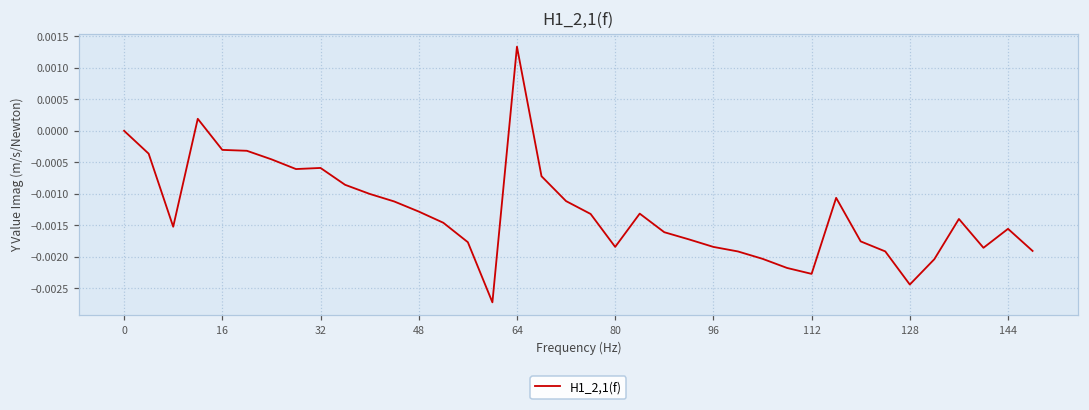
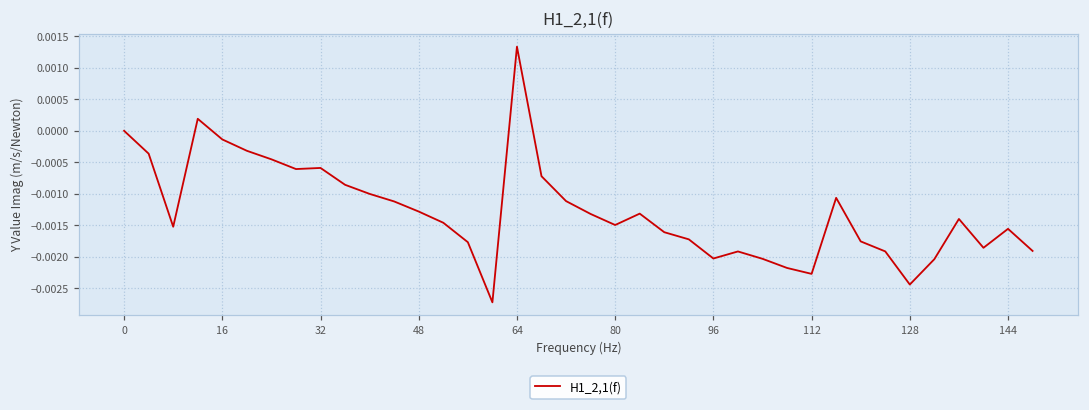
16: -0.0003 -> -0.0001
80: -0.0018 -> -0.0015
96: -0.0018 -> -0.0020
